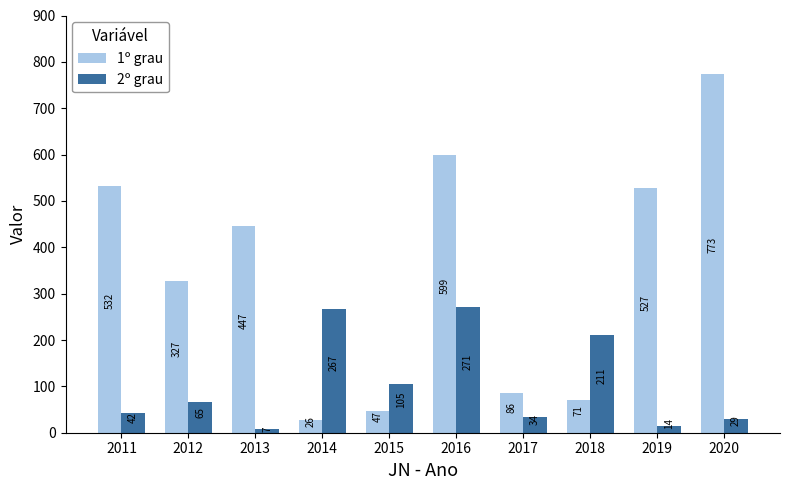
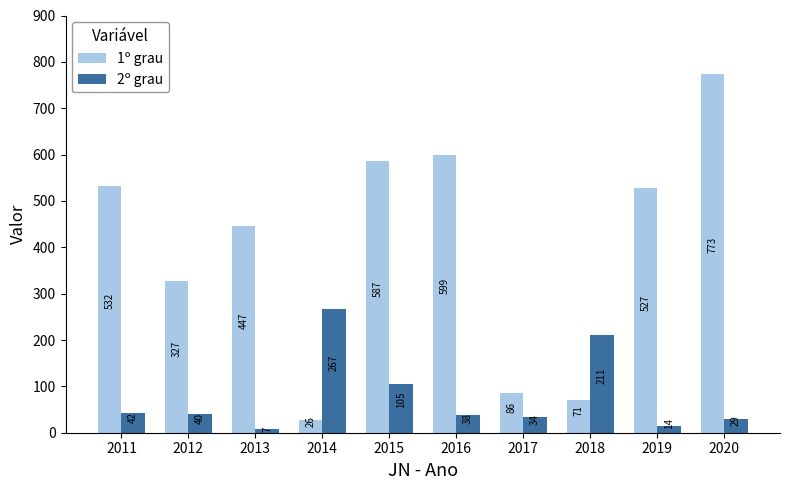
2º grau, 2012: 65 -> 40
1º grau, 2015: 47 -> 587
2º grau, 2016: 271 -> 38
